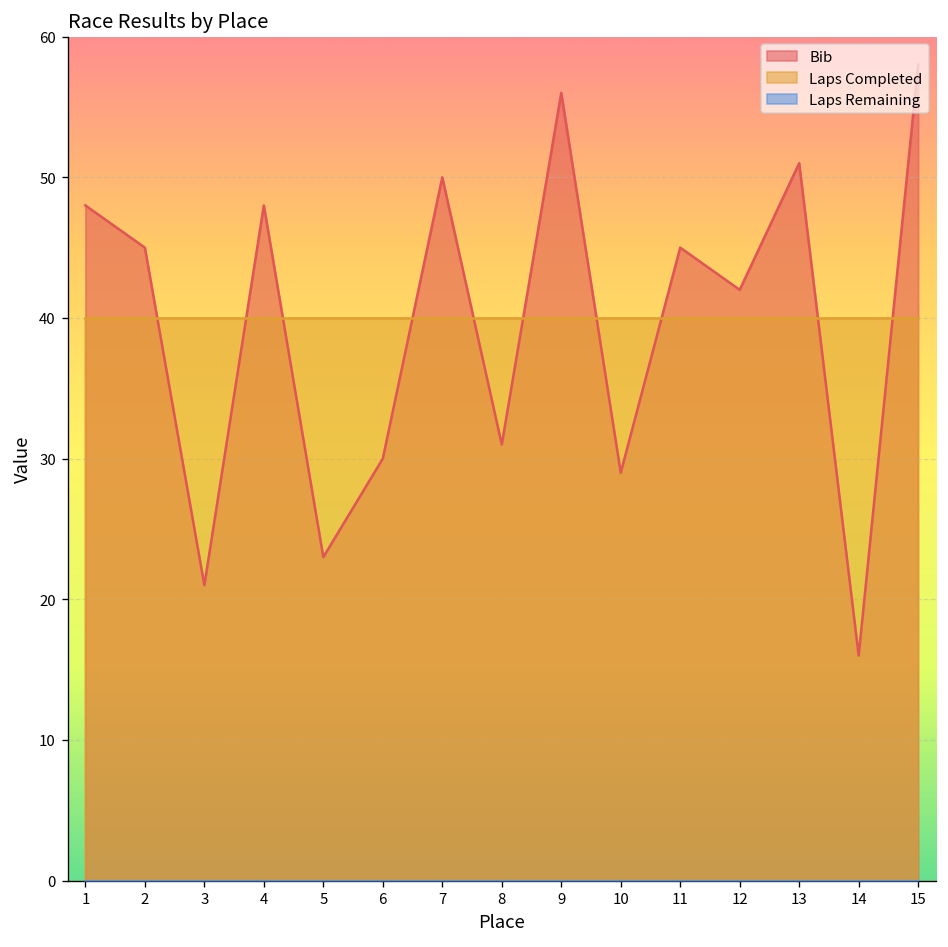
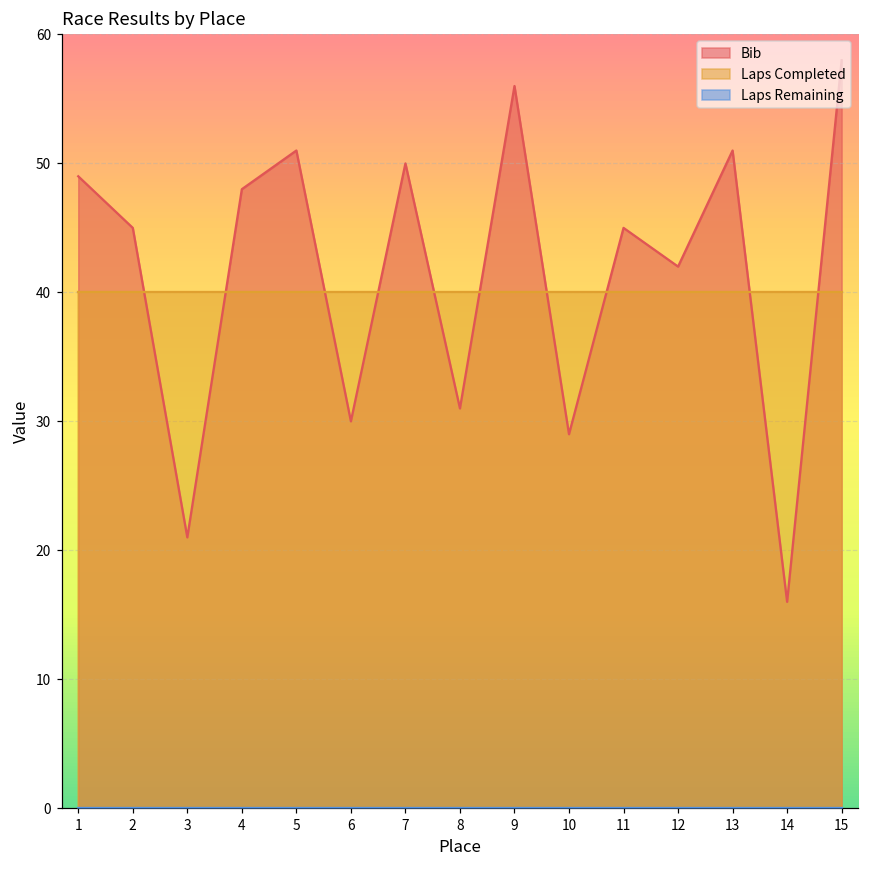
Bib, 1: 48 -> 49
Bib, 5: 23 -> 51
